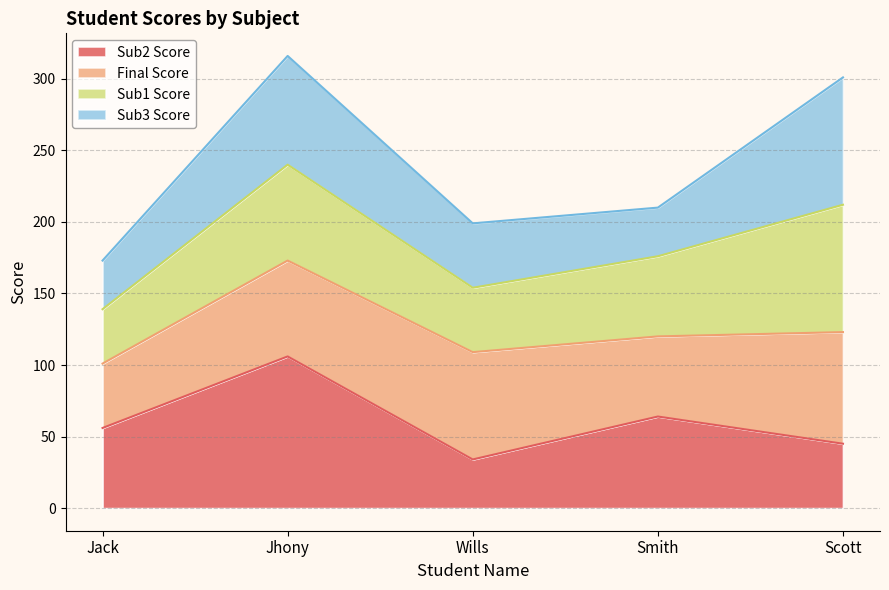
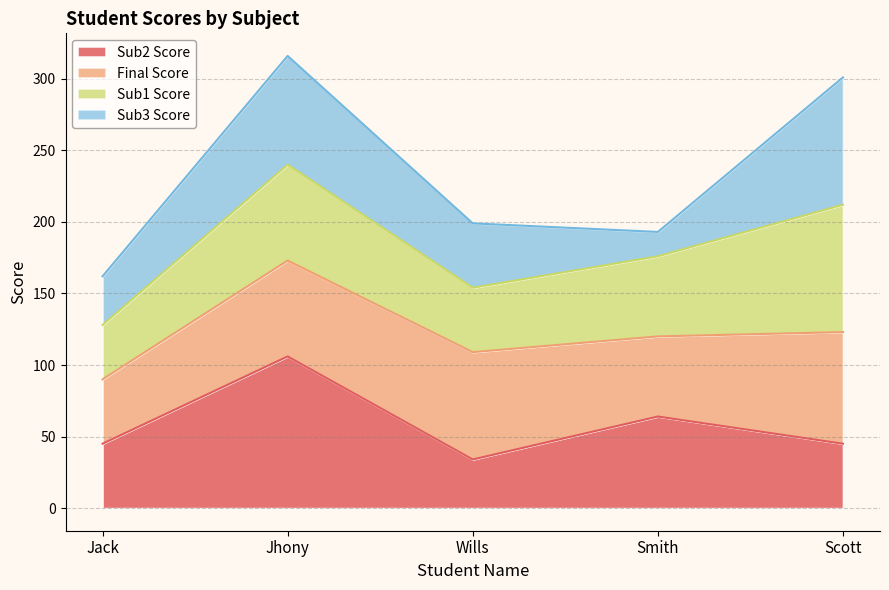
Sub2 Score, Jack: 56 -> 45
Sub3 Score, Smith: 34 -> 17
